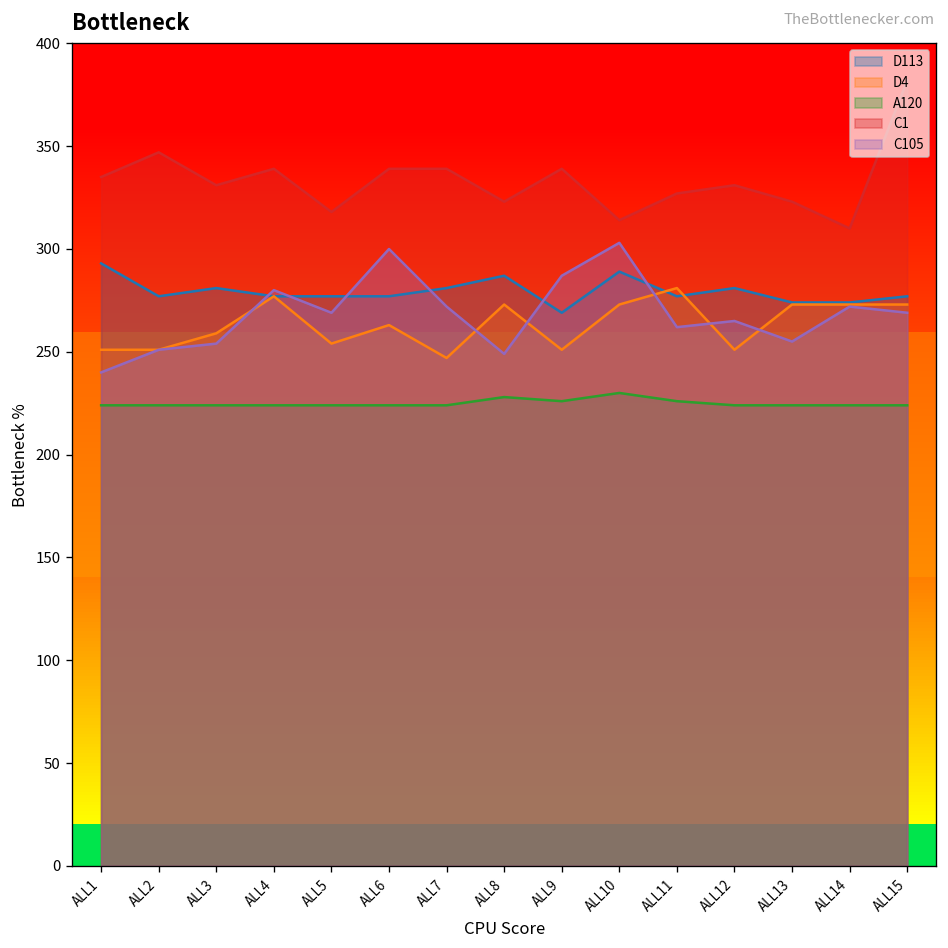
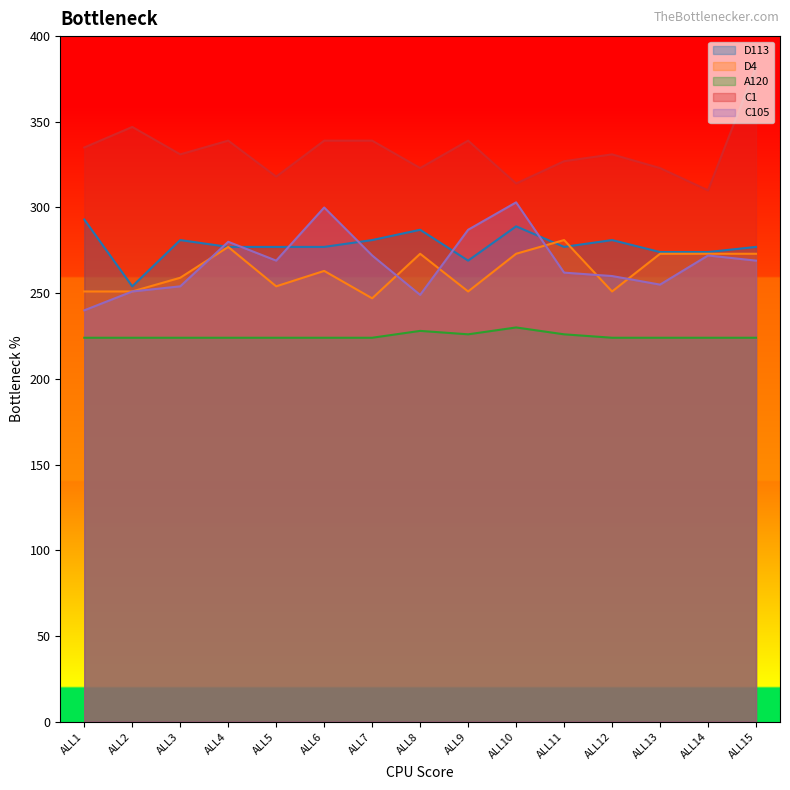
D113, ALL2: 277 -> 254
C105, ALL12: 265 -> 260
